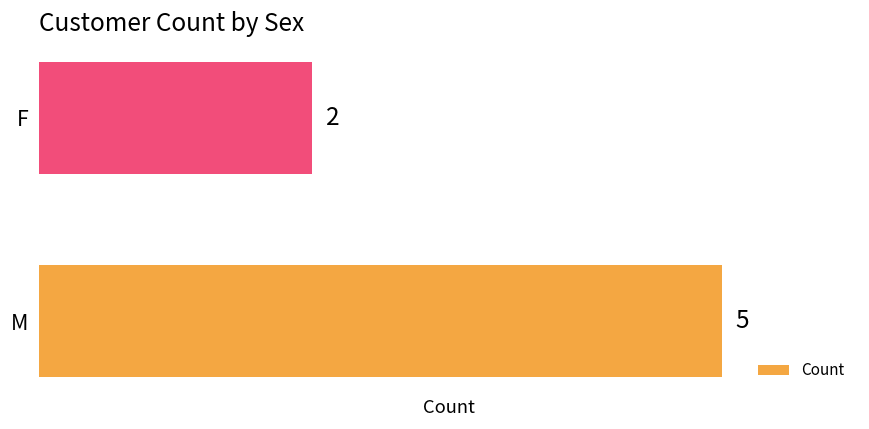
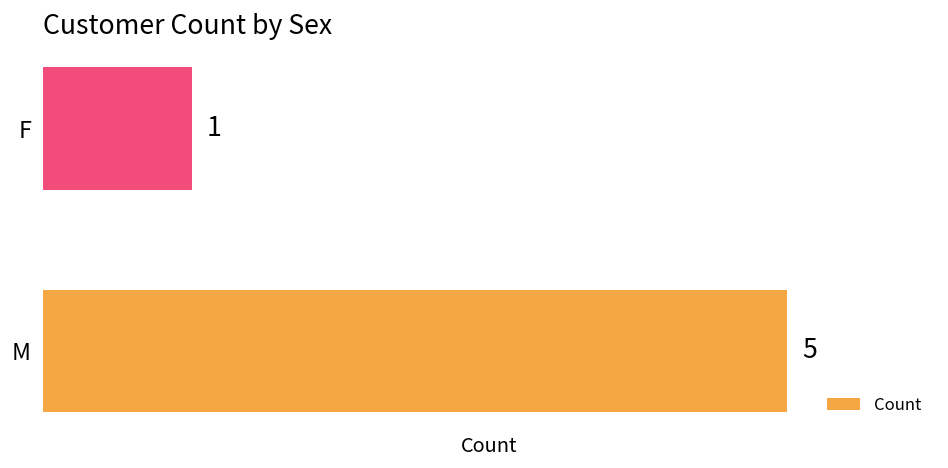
F: 2 -> 1
